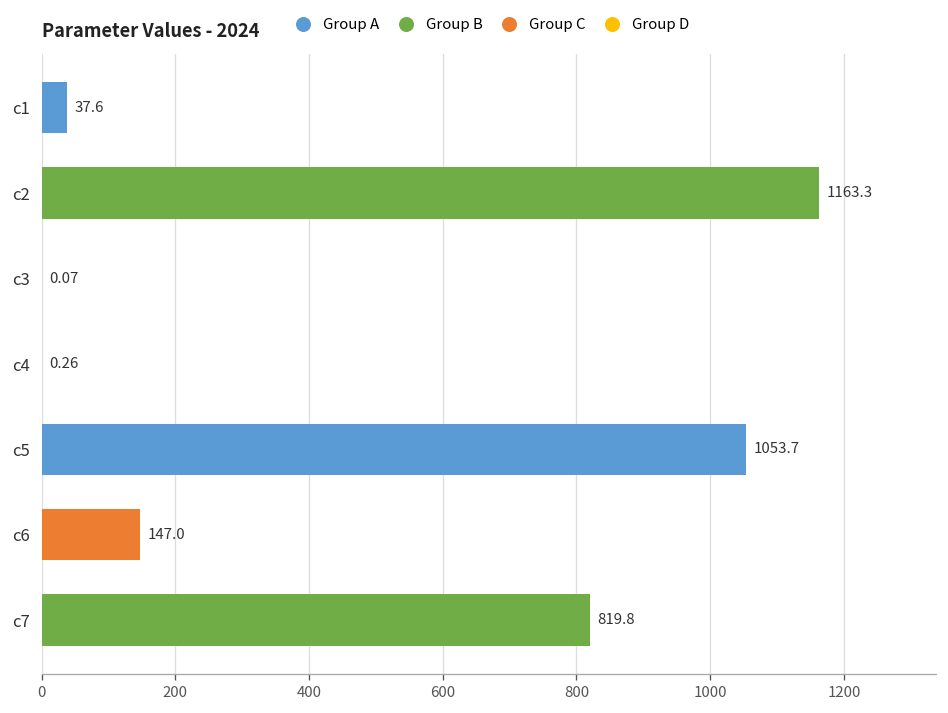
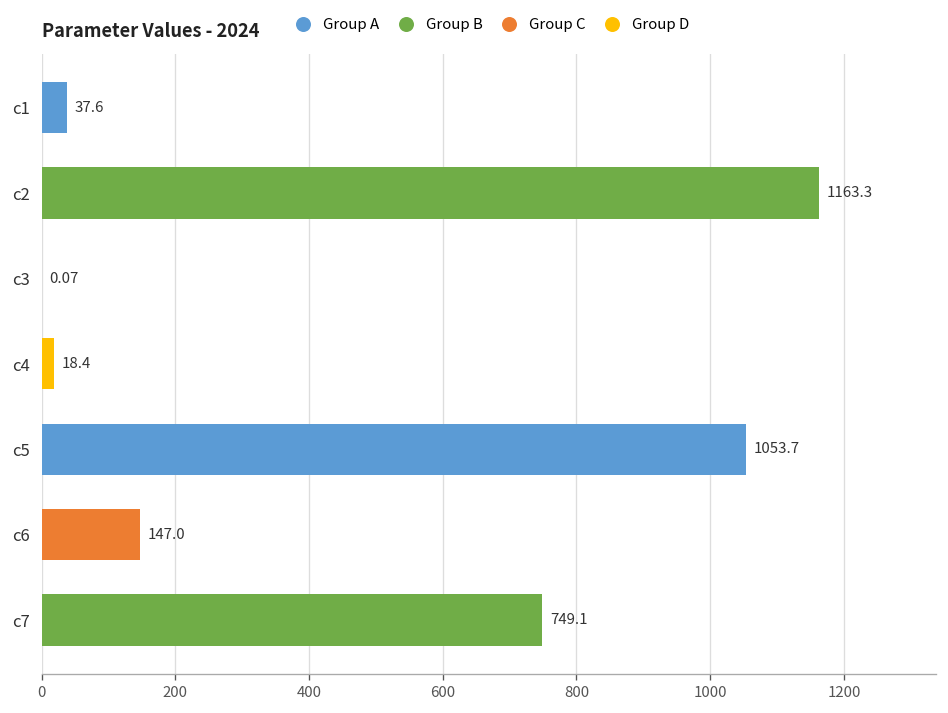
c4: 0.26 -> 18.4
c7: 819.8 -> 749.1
